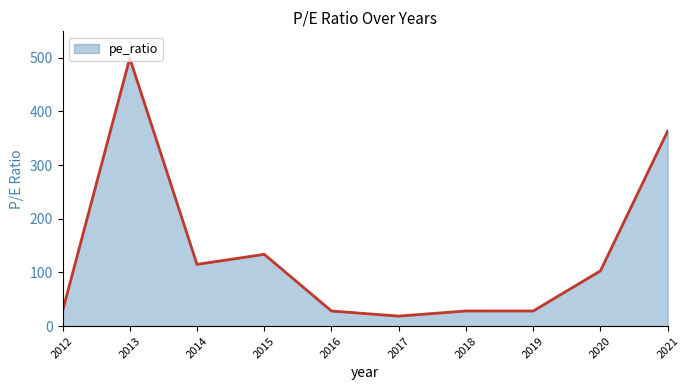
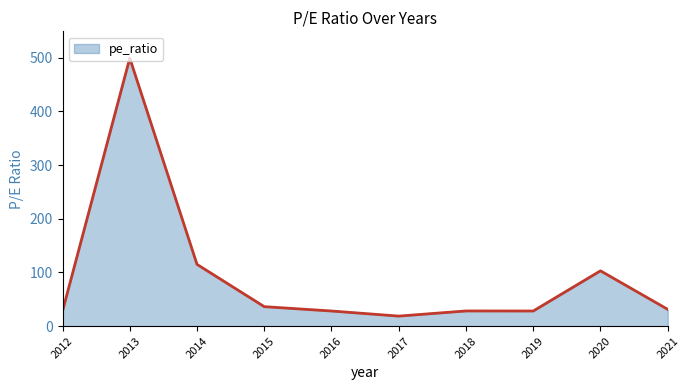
2015: 130 -> 40
2021: 360 -> 30
